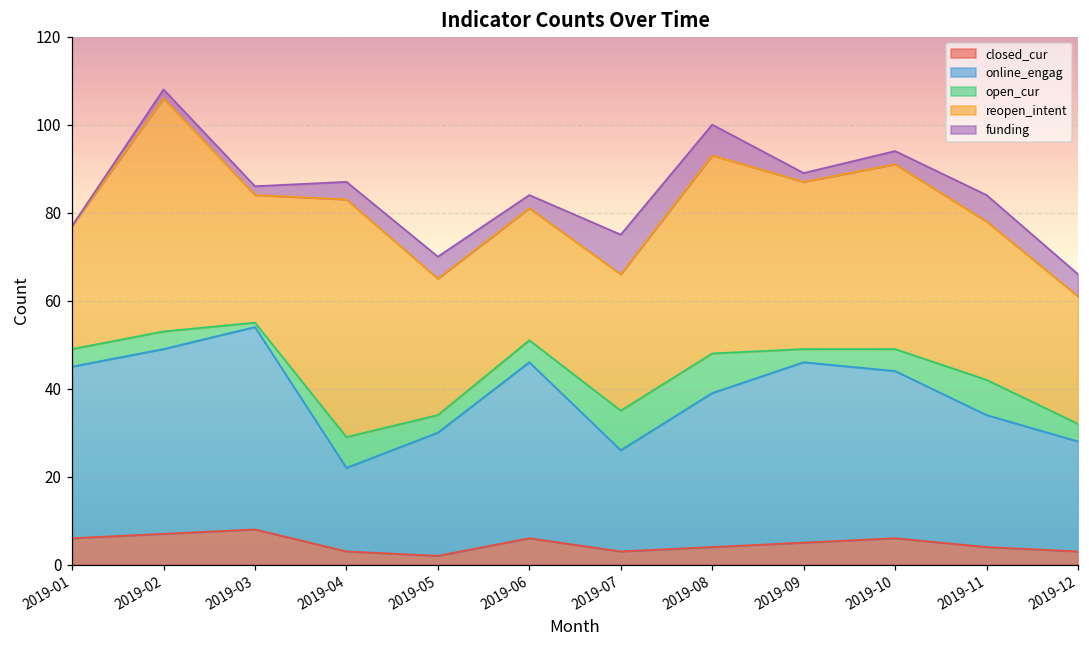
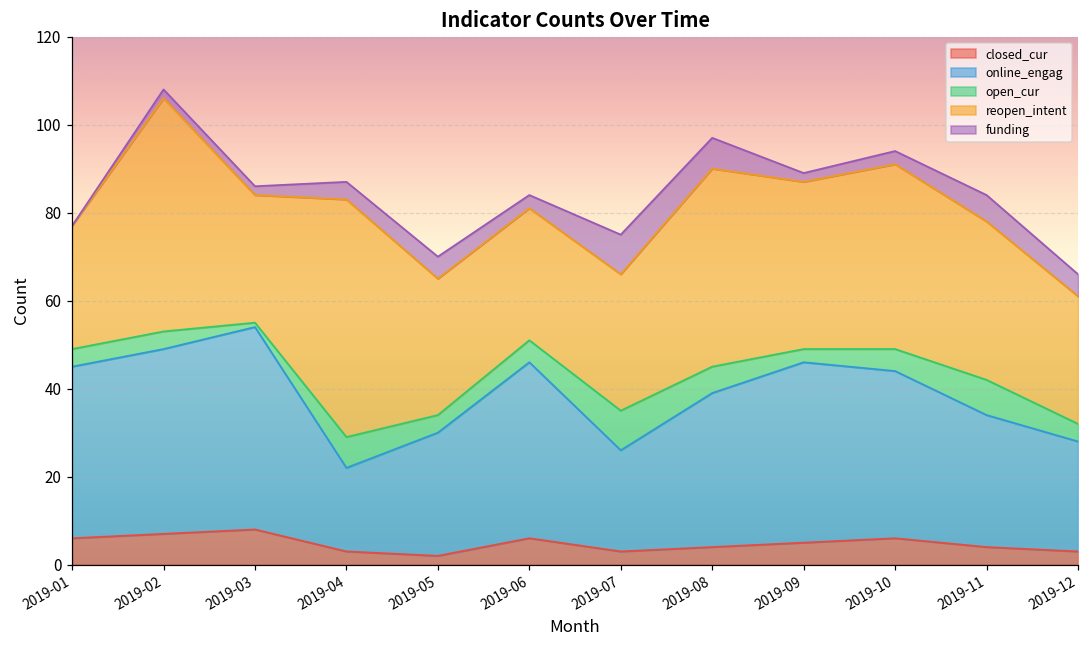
open_cur, 2019-08: 9 -> 6
